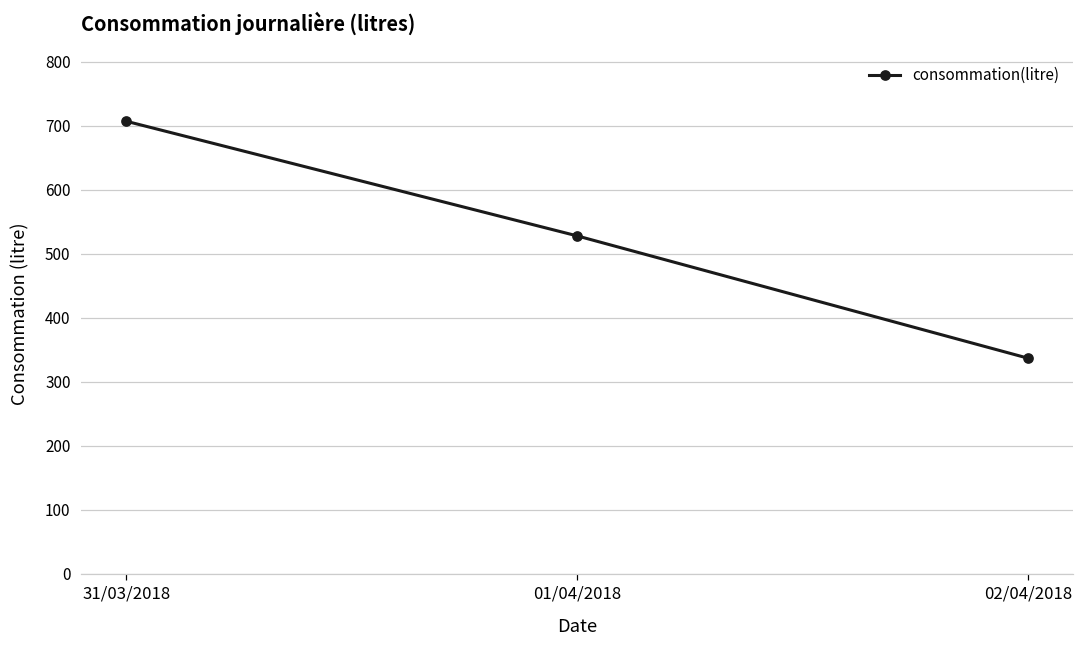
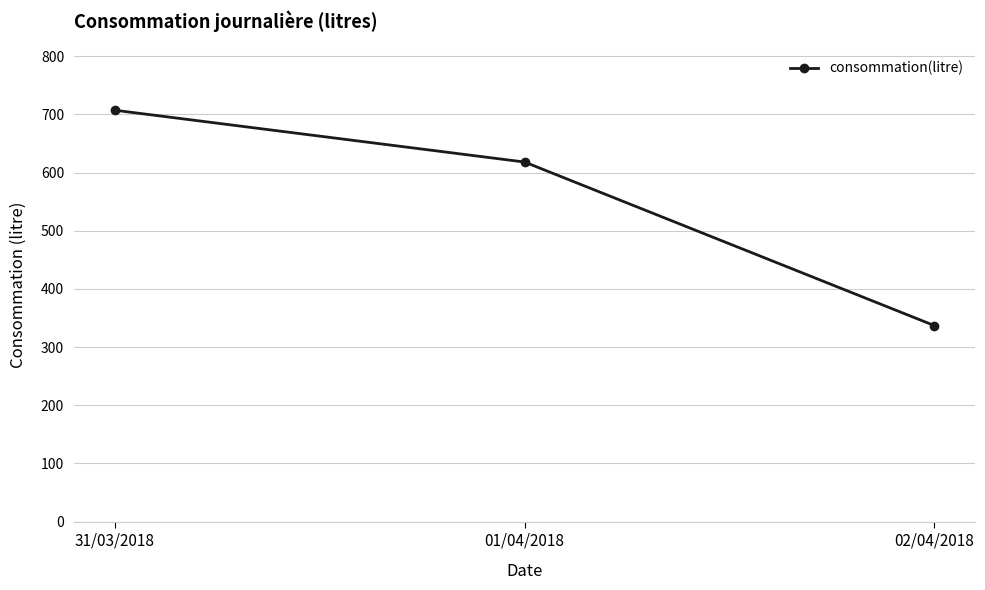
01/04/2018: 530 -> 620
